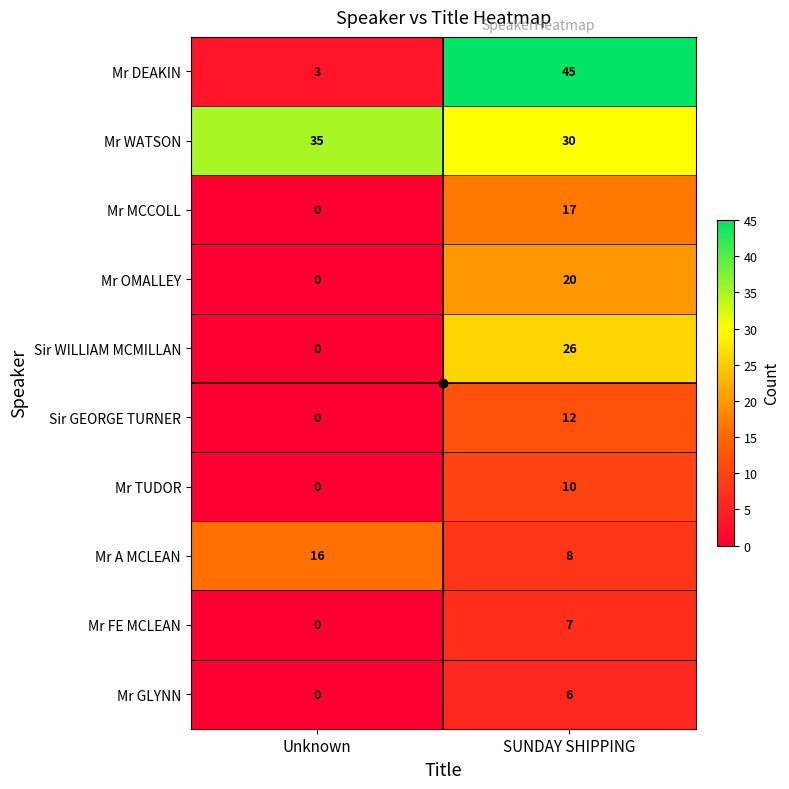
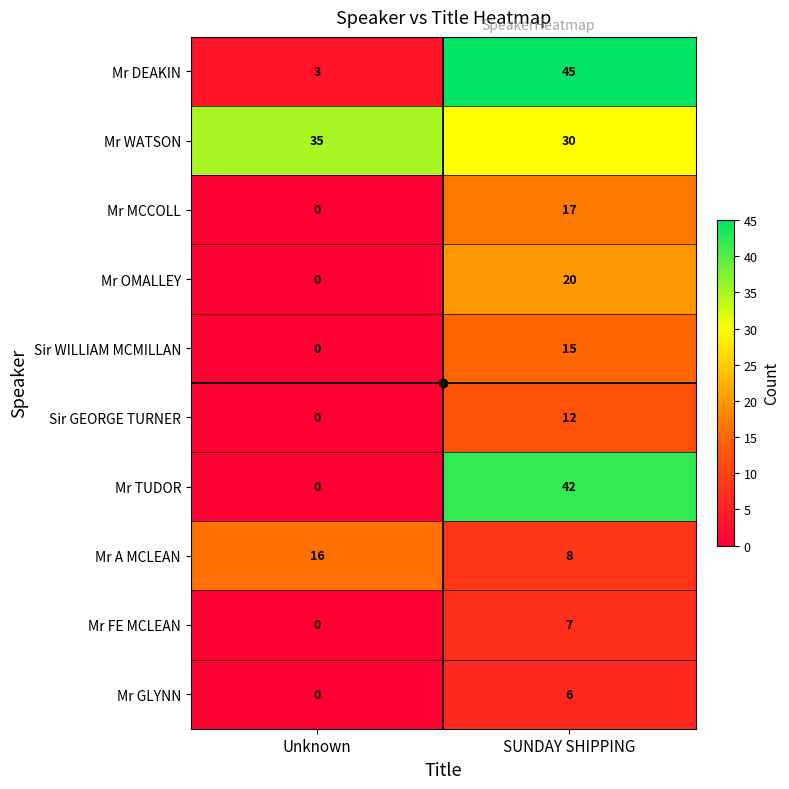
Sir WILLIAM MCMILLAN, SUNDAY SHIPPING: 26 -> 15
Mr TUDOR, SUNDAY SHIPPING: 10 -> 42
